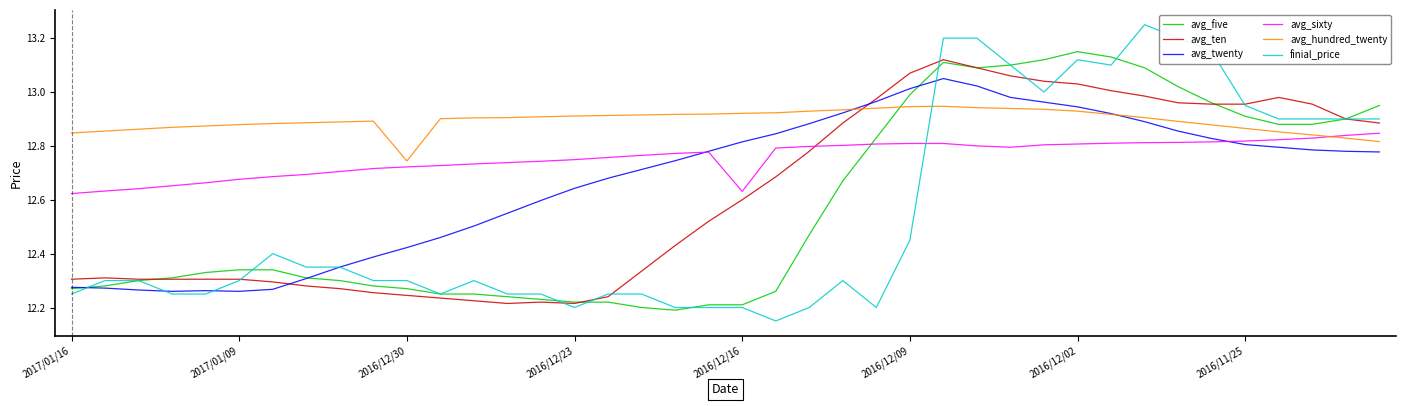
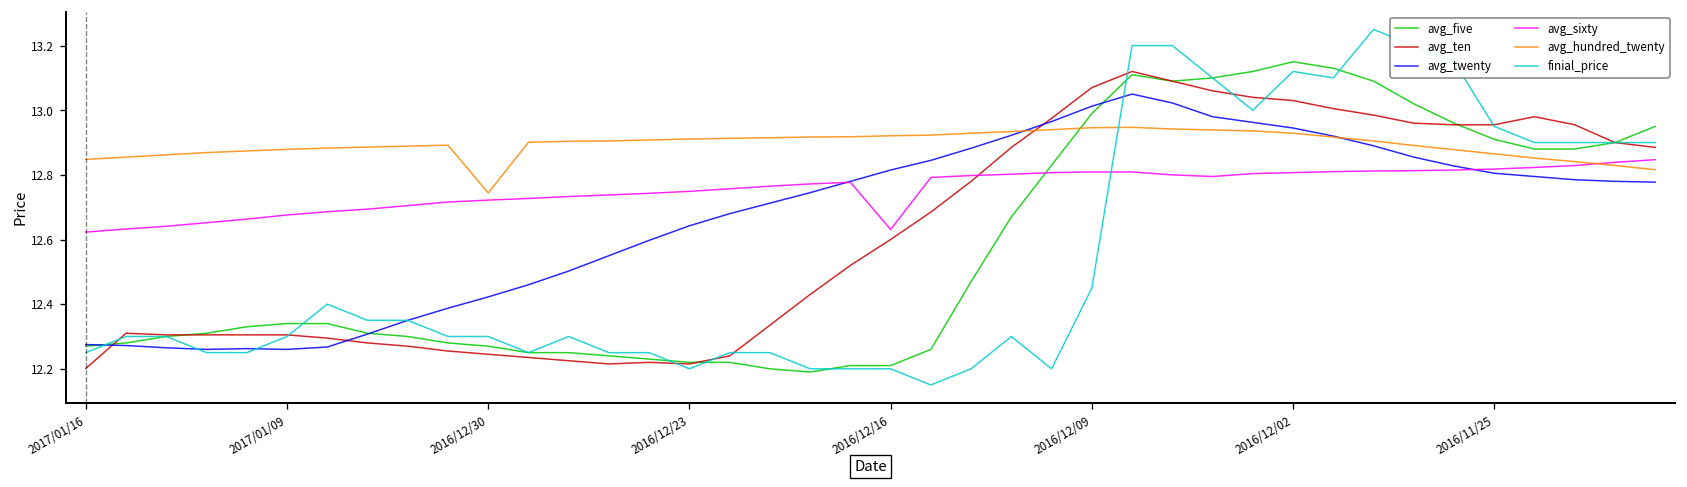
avg_ten, 2017/01/16: 12.31 -> 12.20
